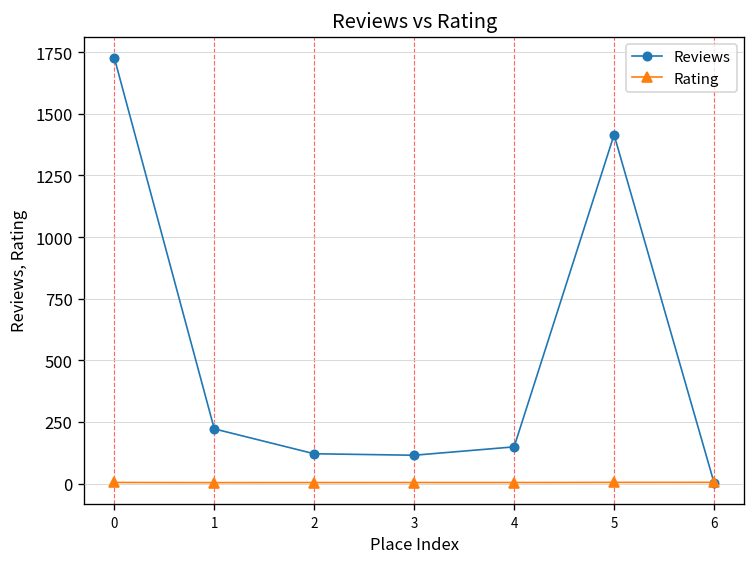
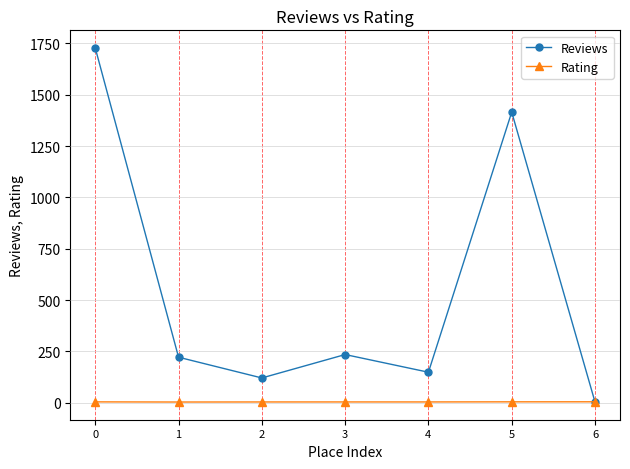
Reviews, 3: 120 -> 240
